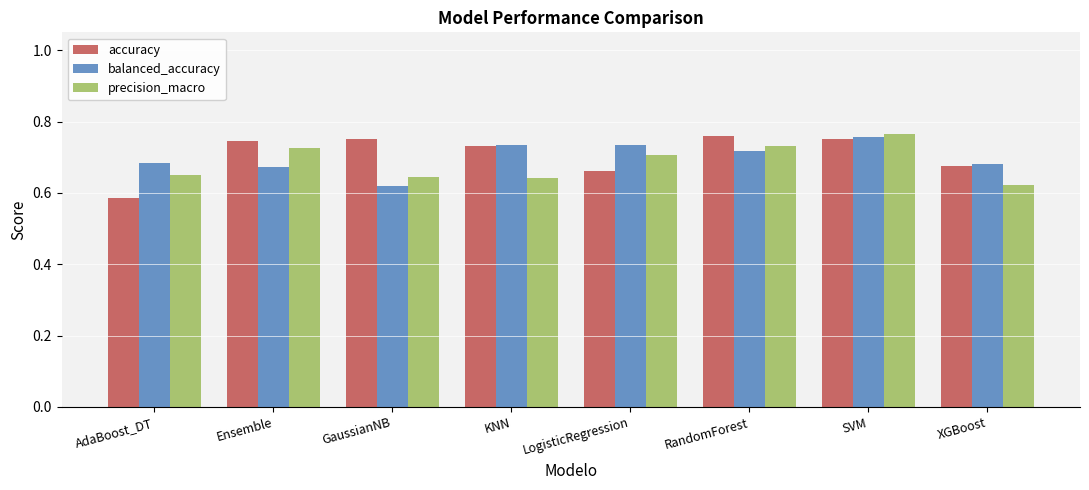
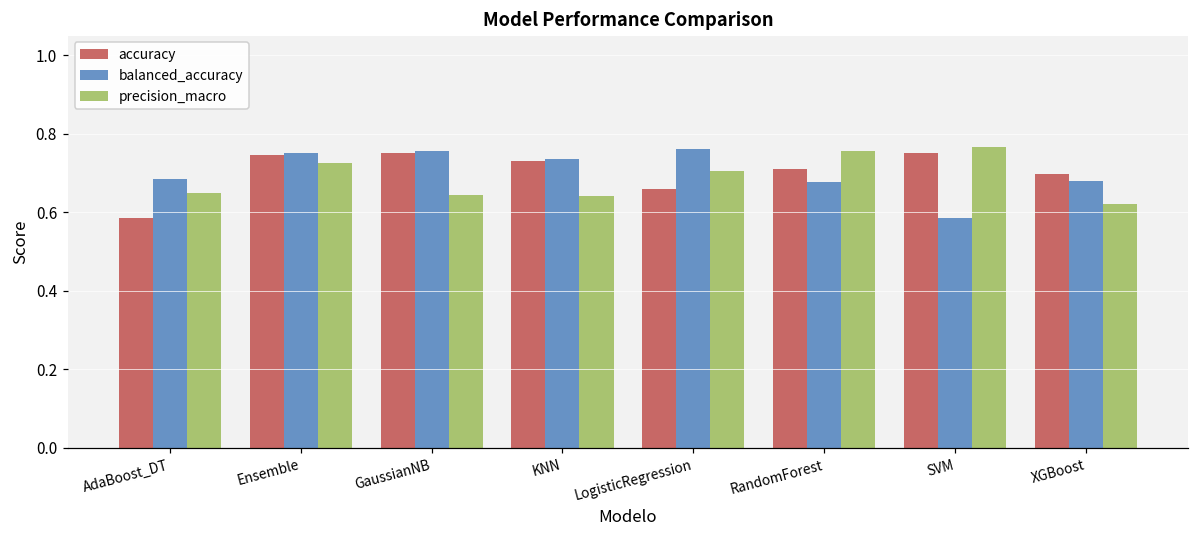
balanced_accuracy, Ensemble: 0.67 -> 0.75
balanced_accuracy, GaussianNB: 0.62 -> 0.76
balanced_accuracy, LogisticRegression: 0.74 -> 0.76
accuracy, RandomForest: 0.76 -> 0.71
balanced_accuracy, RandomForest: 0.72 -> 0.68
precision_macro, RandomForest: 0.73 -> 0.76
balanced_accuracy, SVM: 0.76 -> 0.59
accuracy, XGBoost: 0.68 -> 0.70
